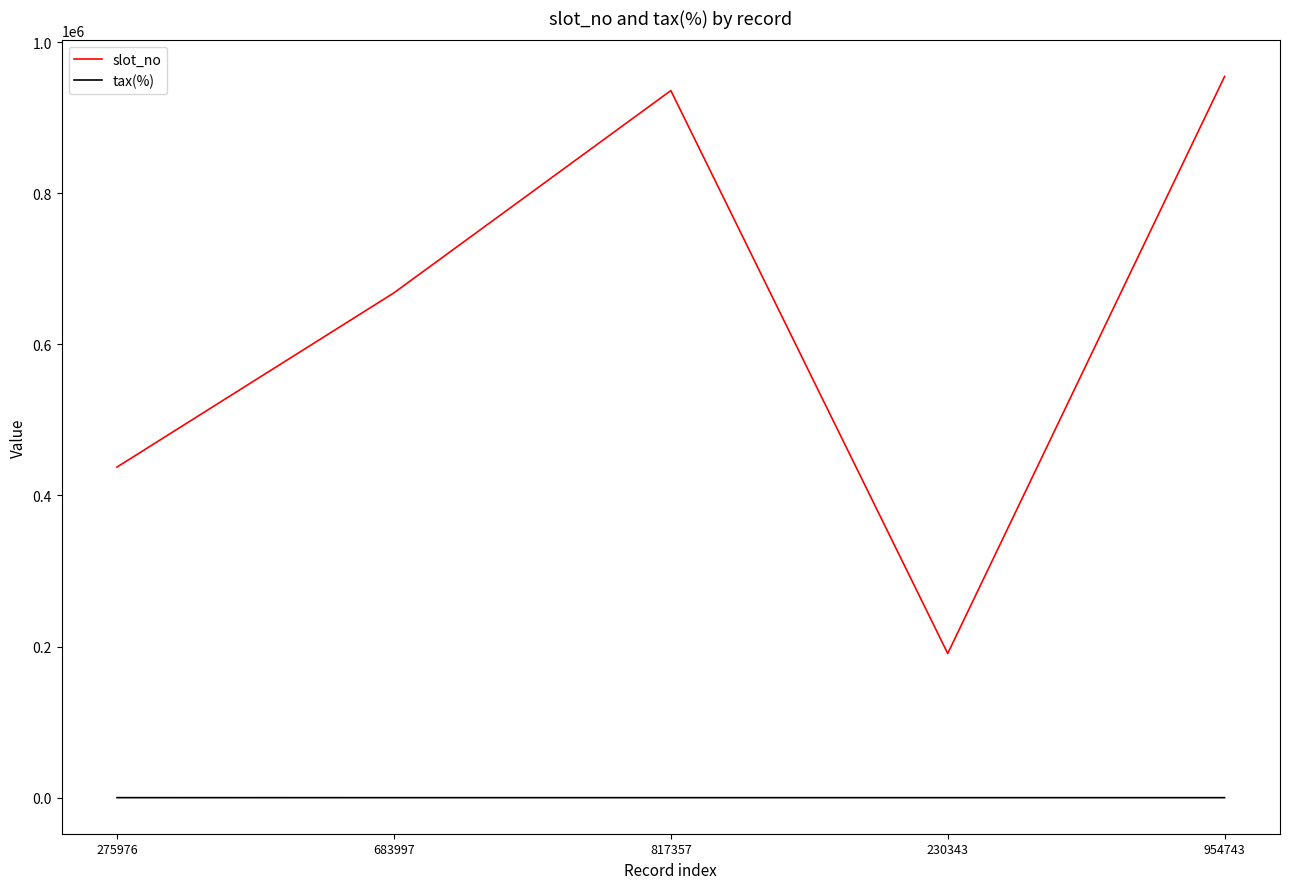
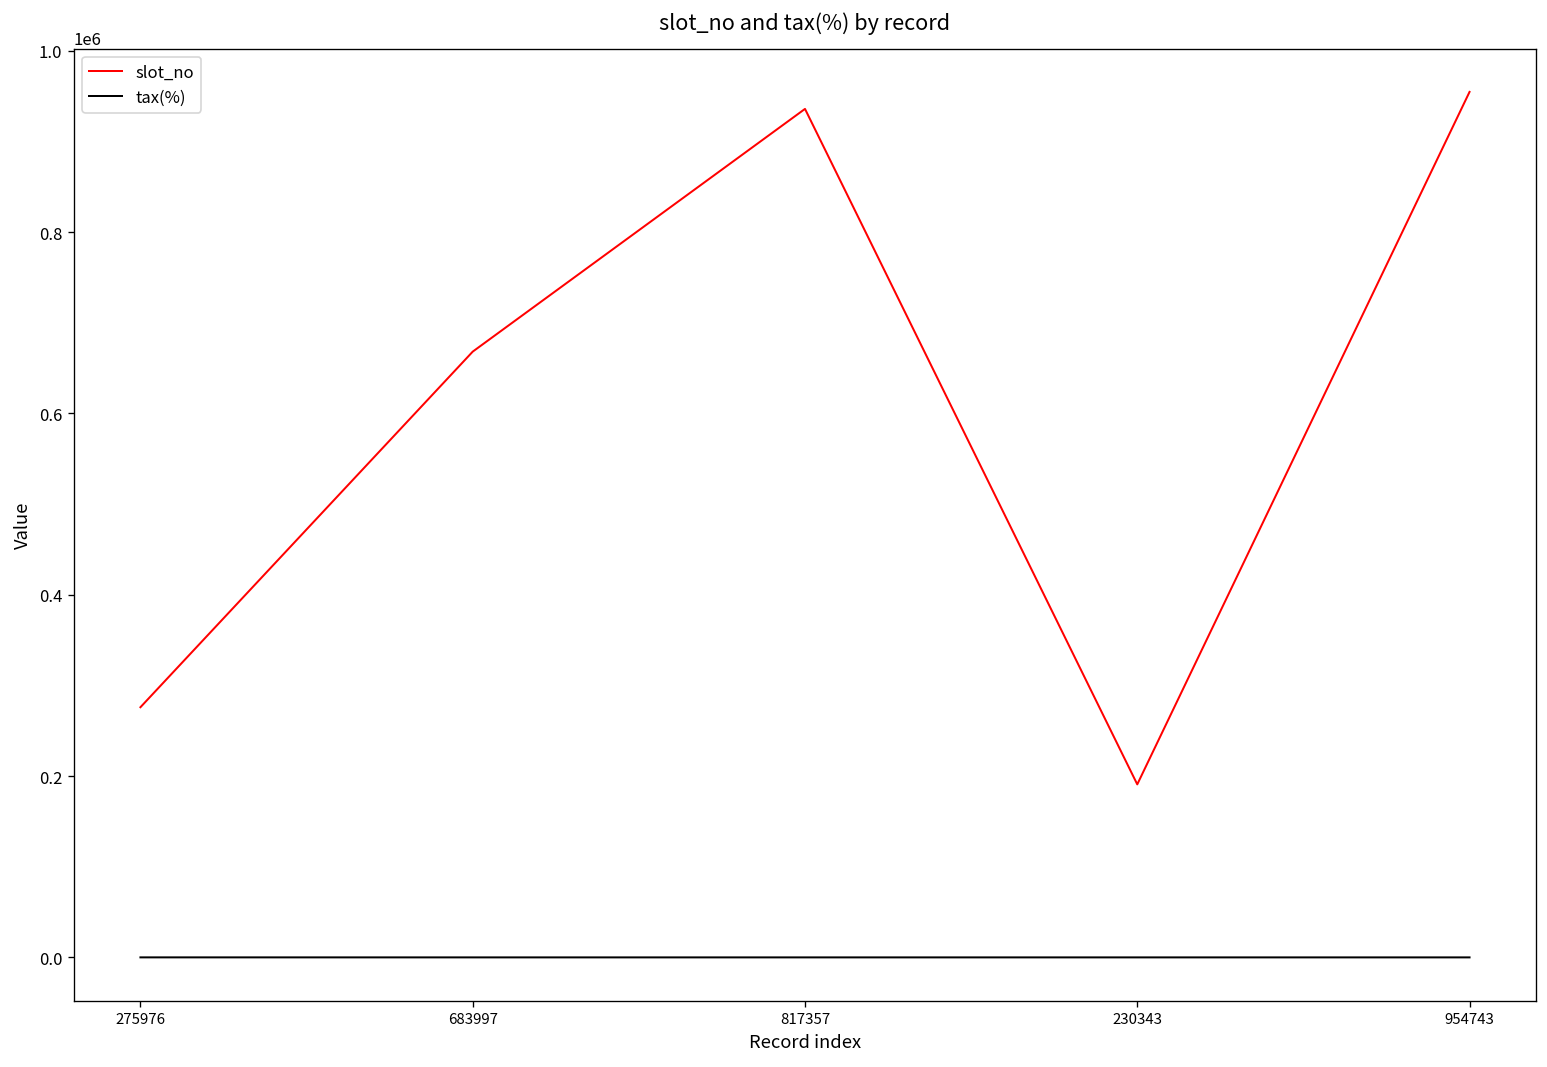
slot_no, 275976: 440000 -> 280000
